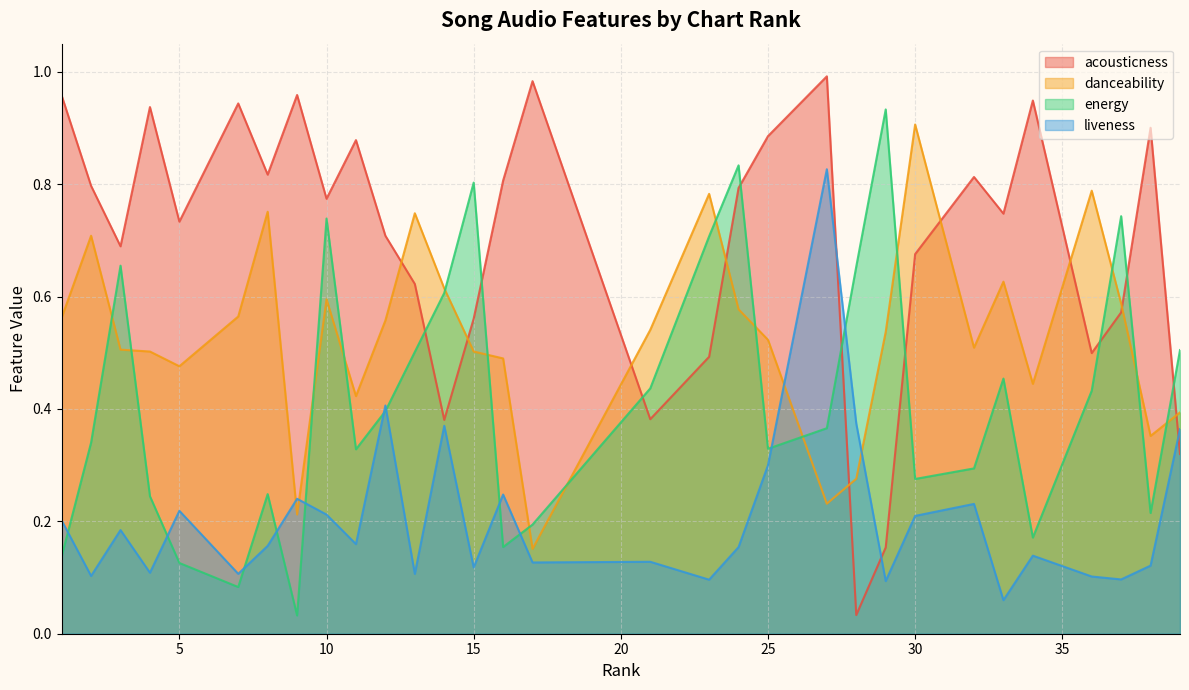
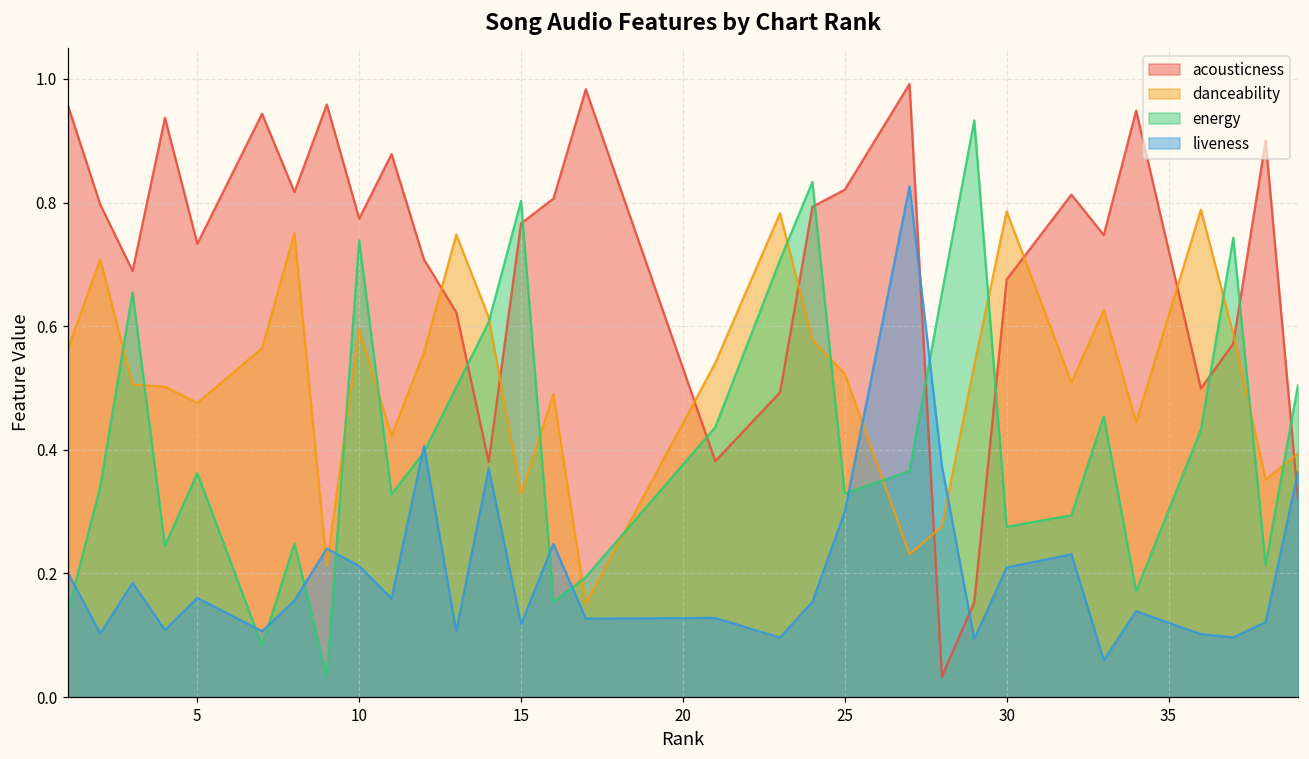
energy, 5: 0.13 -> 0.36
liveness, 5: 0.22 -> 0.16
acousticness, 15: 0.56 -> 0.77
danceability, 15: 0.50 -> 0.33
acousticness, 25: 0.89 -> 0.82
danceability, 30: 0.91 -> 0.79
